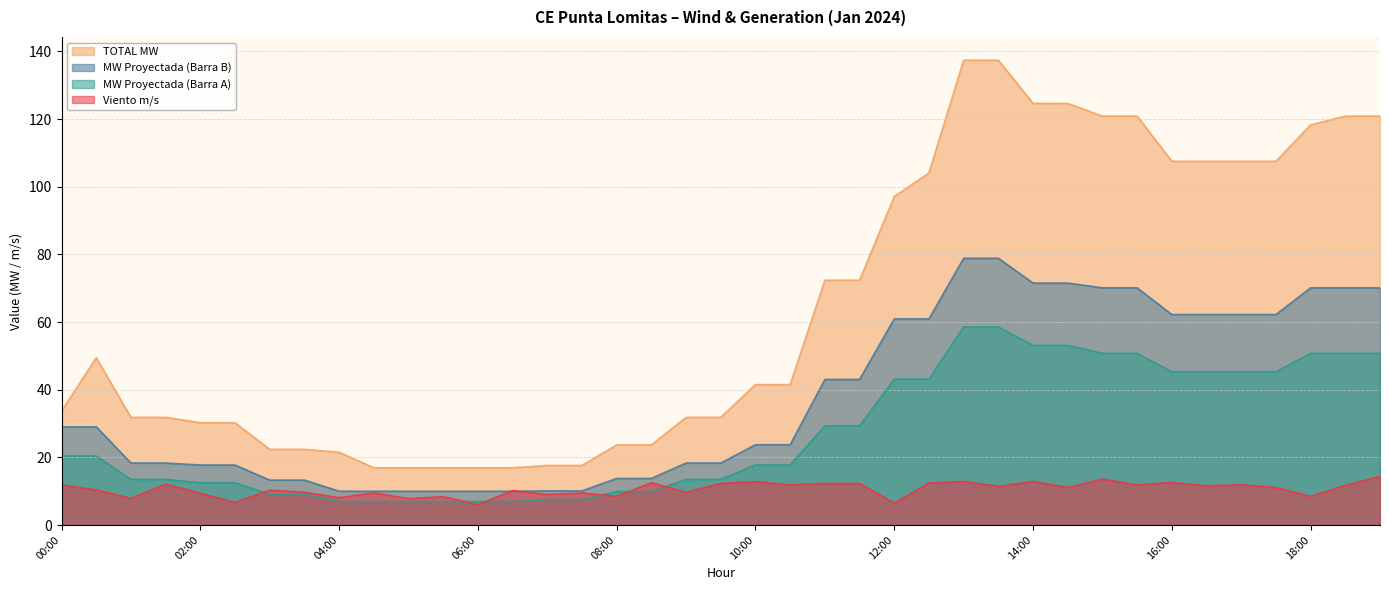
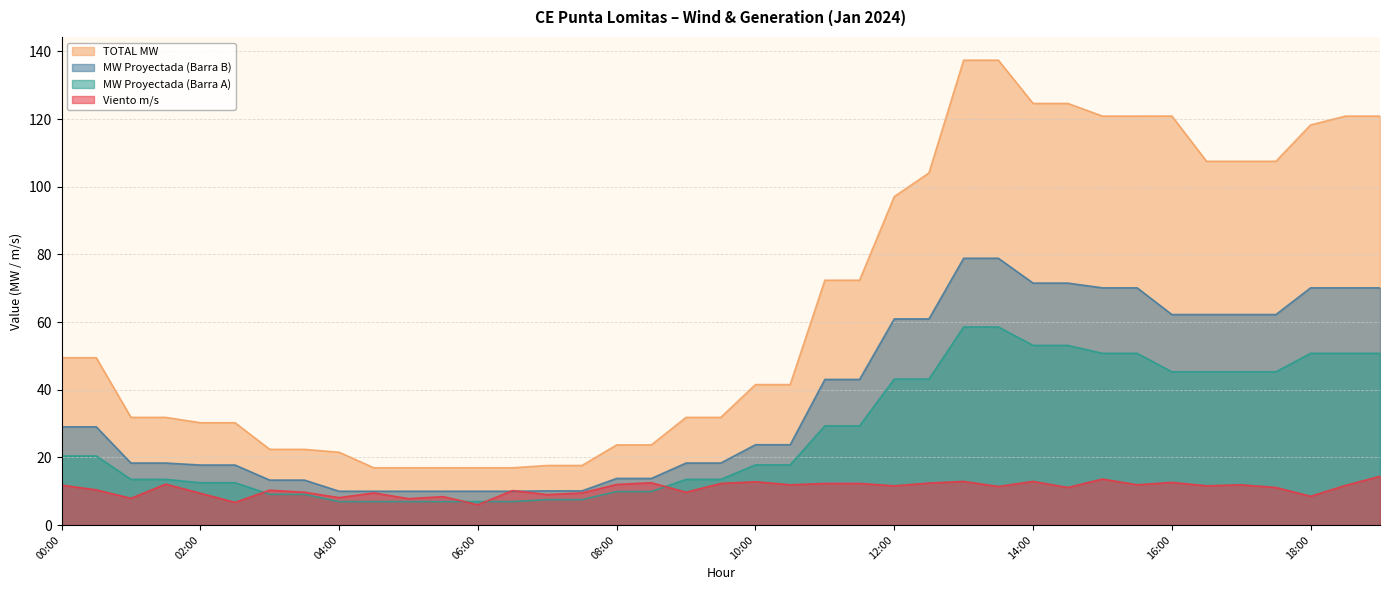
TOTAL MW, 00:00: 34 -> 49
Viento m/s, 08:00: 9 -> 12
Viento m/s, 12:00: 7 -> 12
TOTAL MW, 16:00: 108 -> 121
